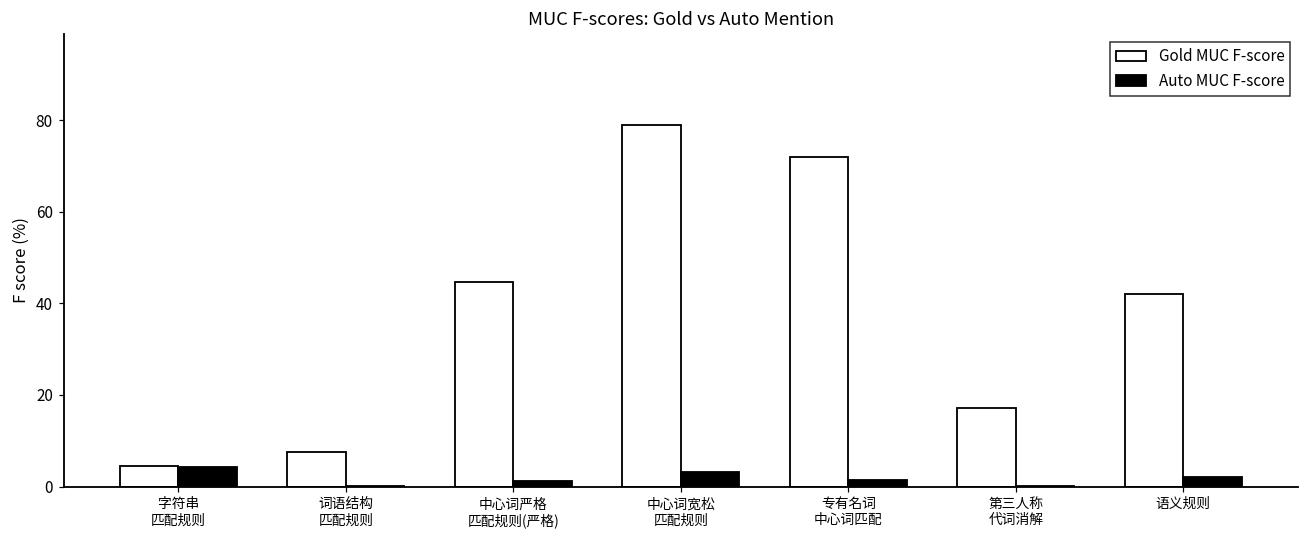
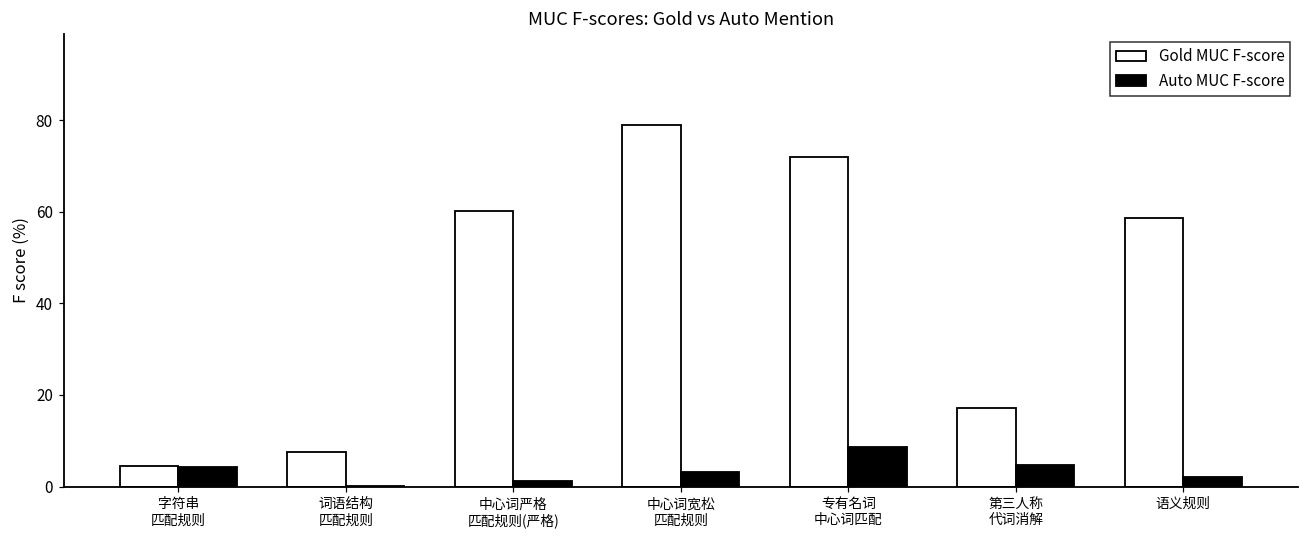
Gold MUC F-score, 中心词严格 匹配规则(严格): 45 -> 60
Auto MUC F-score, 专有名词 中心词匹配: 1 -> 9
Auto MUC F-score, 第三人称 代词消解: 0 -> 5
Gold MUC F-score, 语义规则: 42 -> 59
